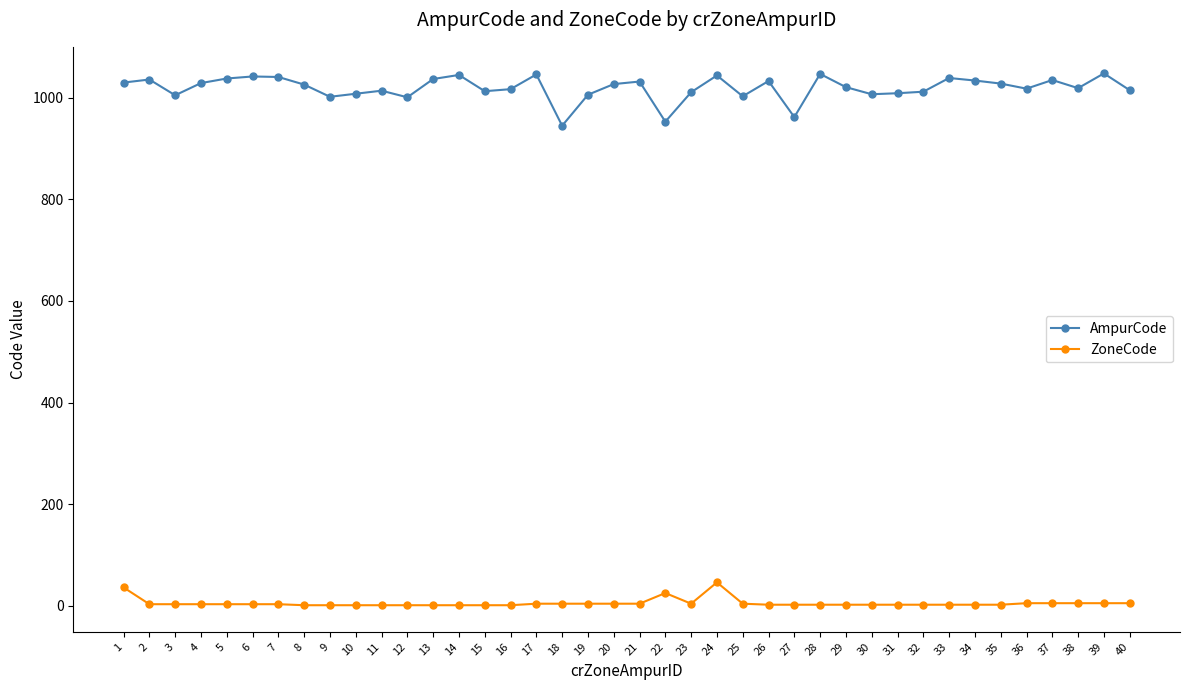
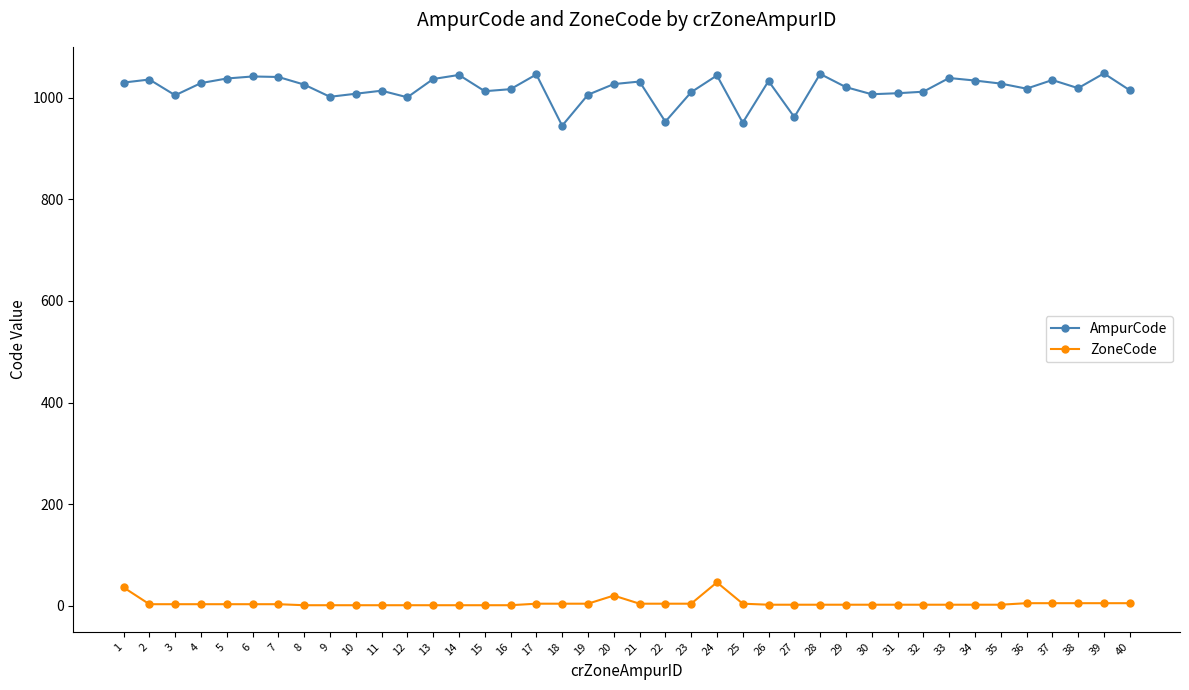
ZoneCode, 20: 0 -> 20
ZoneCode, 22: 30 -> 0
AmpurCode, 25: 1000 -> 950
